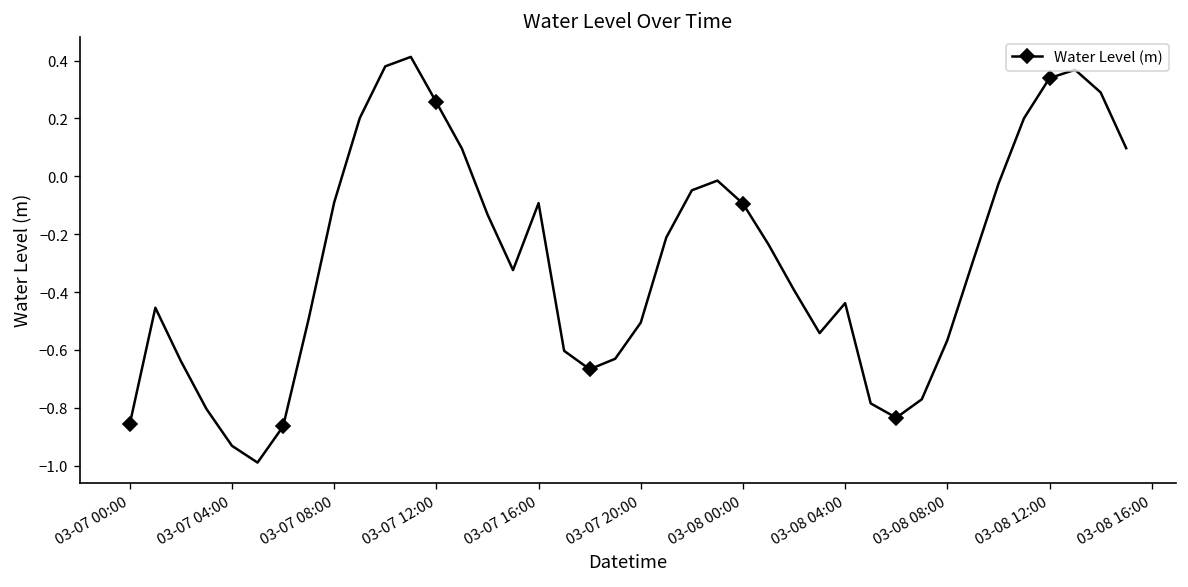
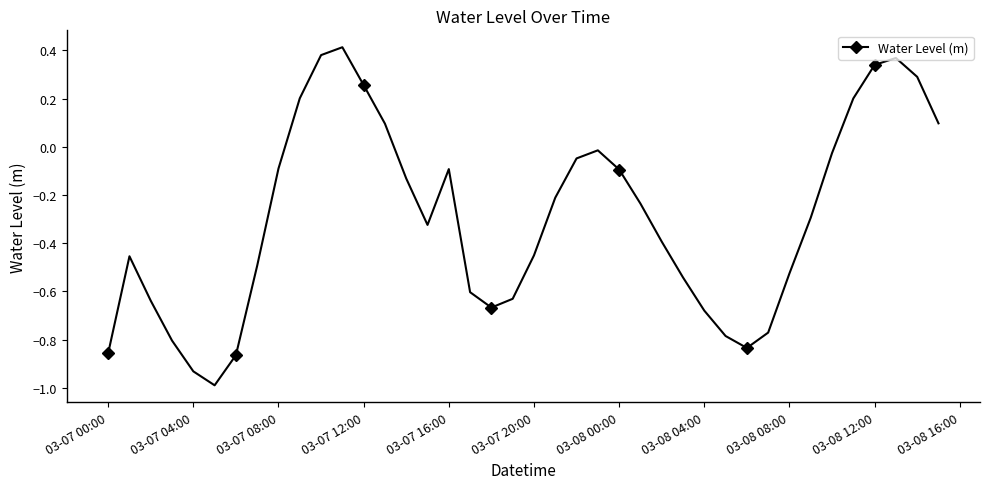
03-07 20:00: -0.51 -> -0.45
03-08 04:00: -0.44 -> -0.68
03-08 08:00: -0.57 -> -0.53
